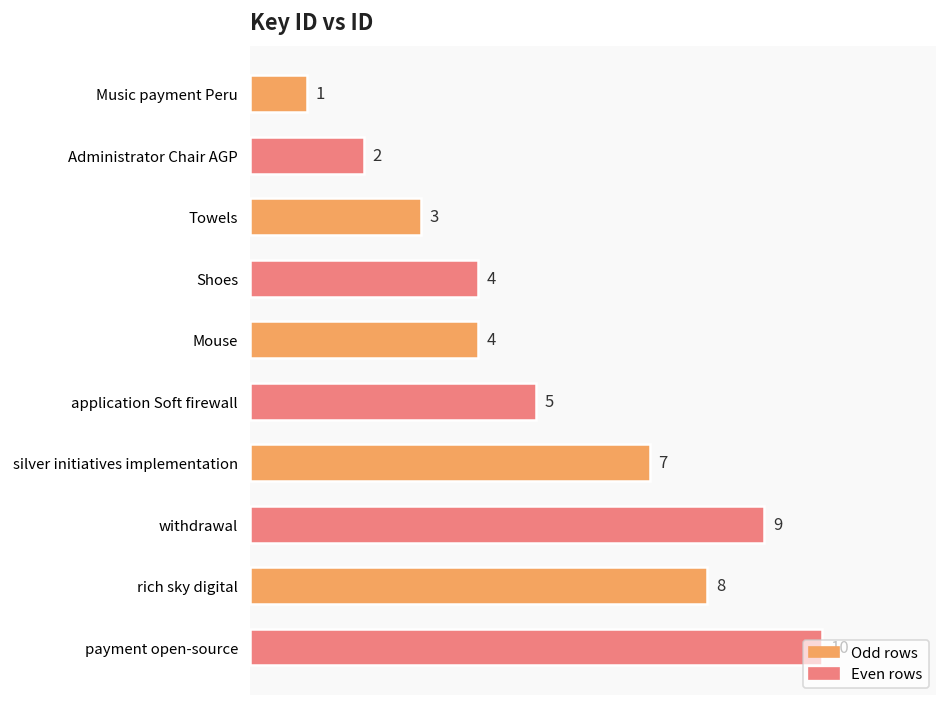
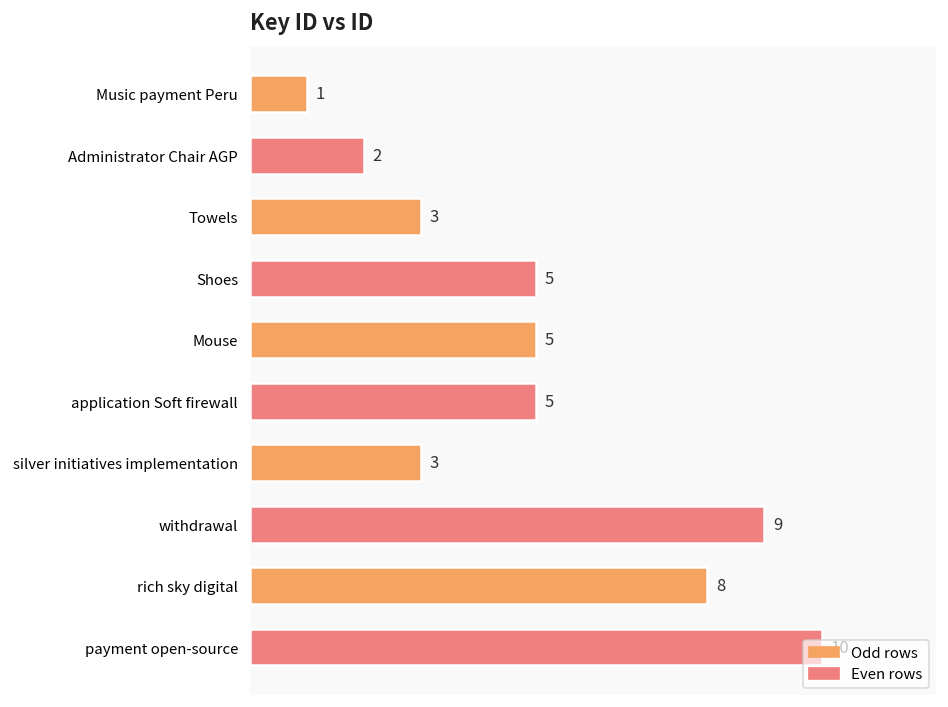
Shoes: 4 -> 5
Mouse: 4 -> 5
silver initiatives implementation: 7 -> 3
